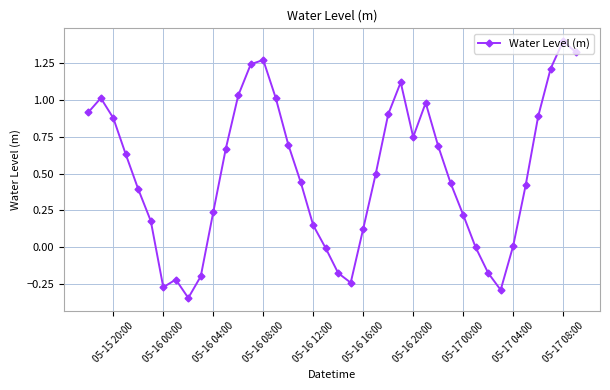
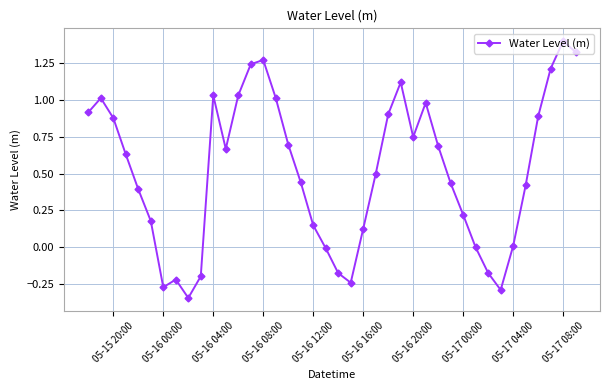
05-16 04:00: 0.24 -> 1.03
